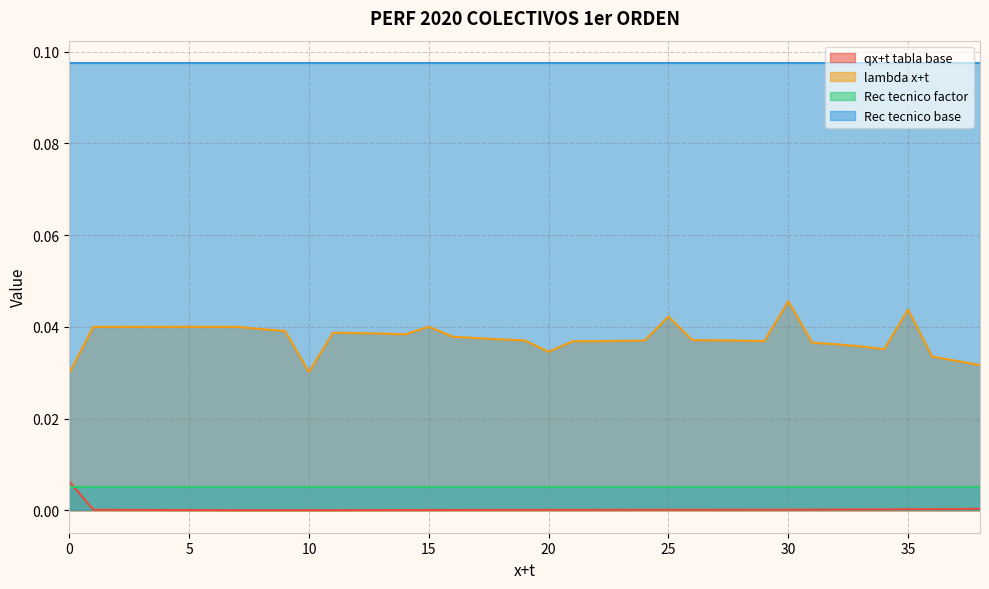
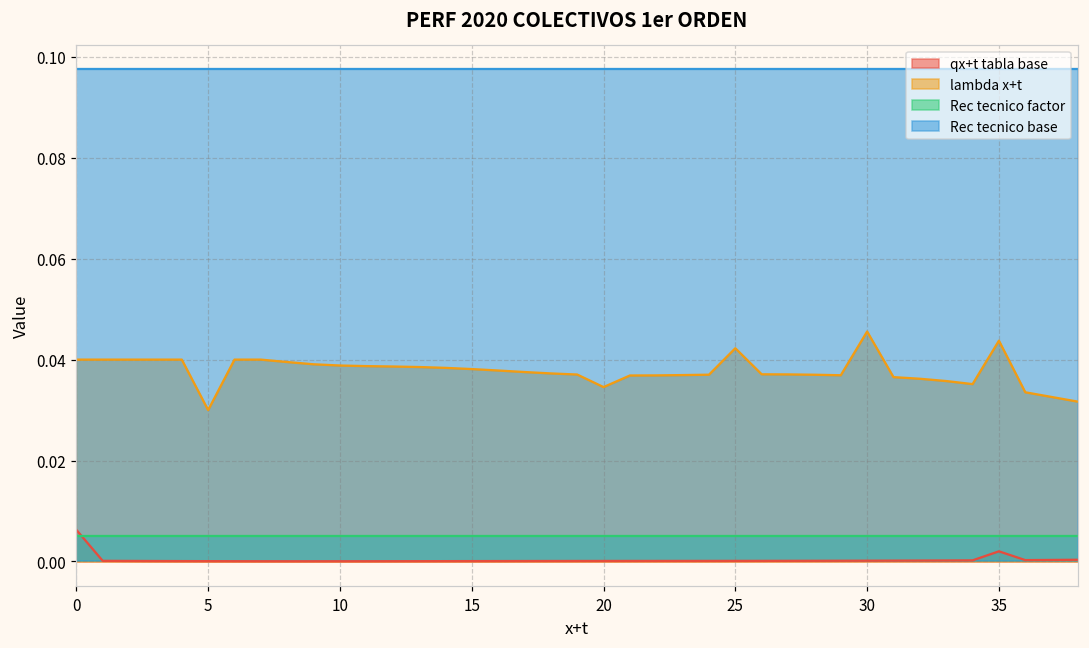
lambda x+t, 0: 0.03 -> 0.04
lambda x+t, 5: 0.04 -> 0.03
lambda x+t, 10: 0.030 -> 0.039
lambda x+t, 15: 0.040 -> 0.038
qx+t tabla base, 35: 0.000 -> 0.002
